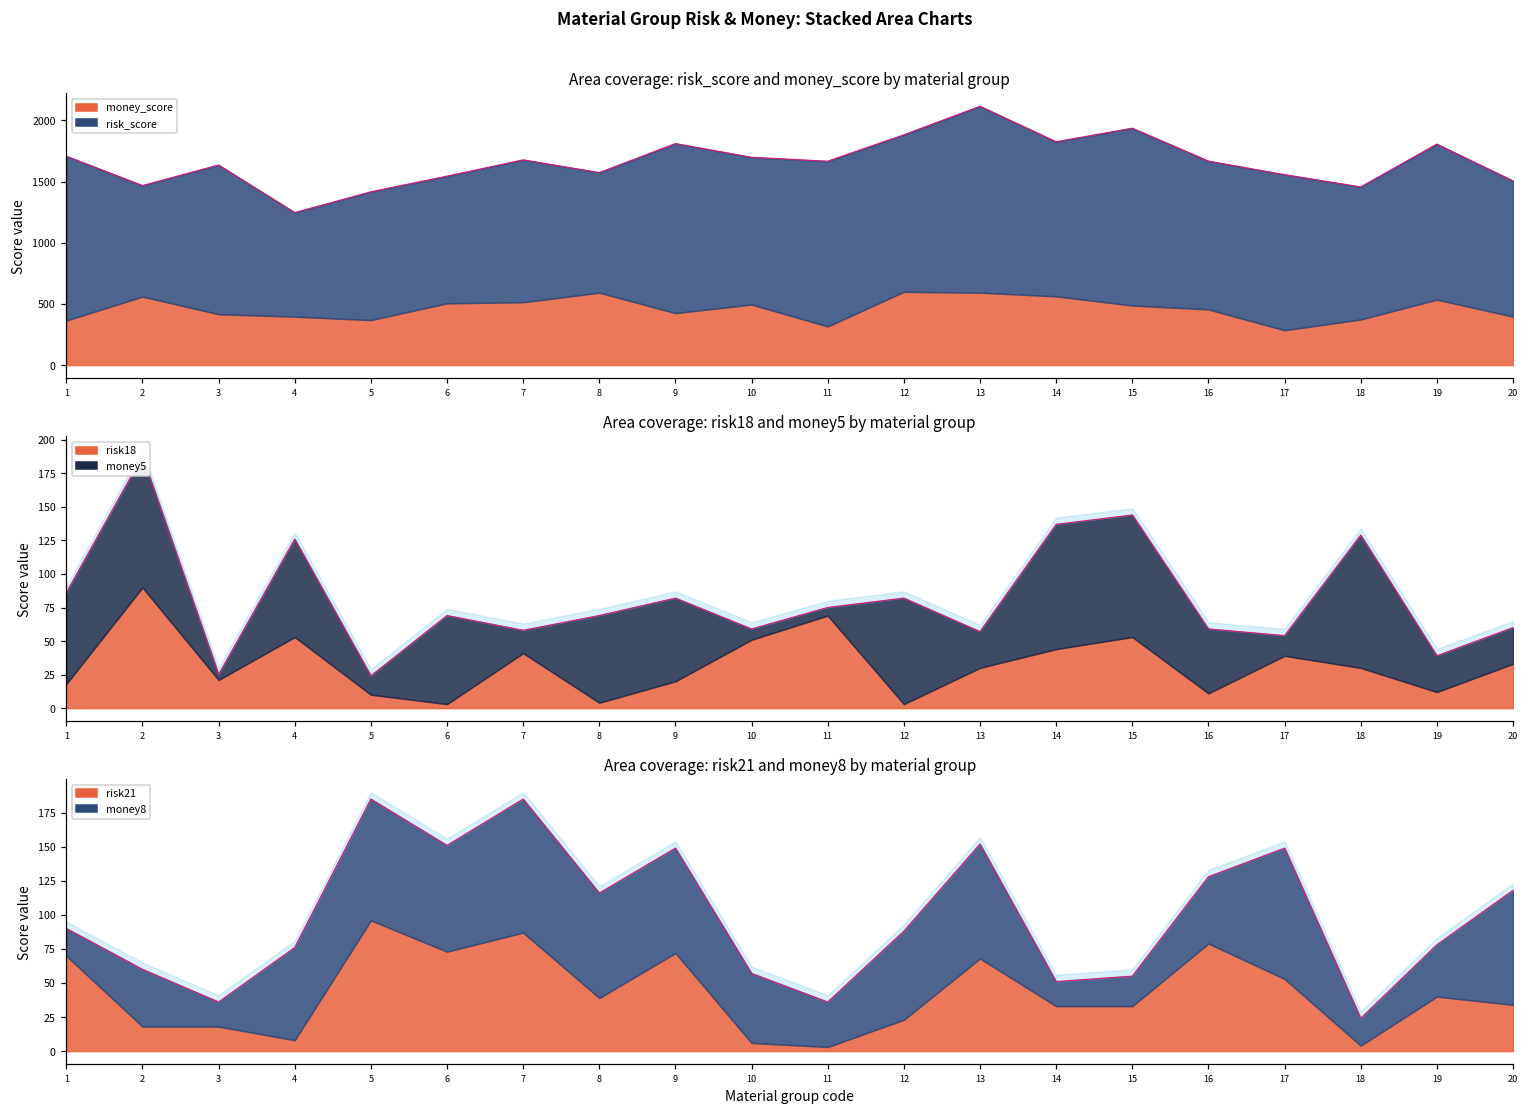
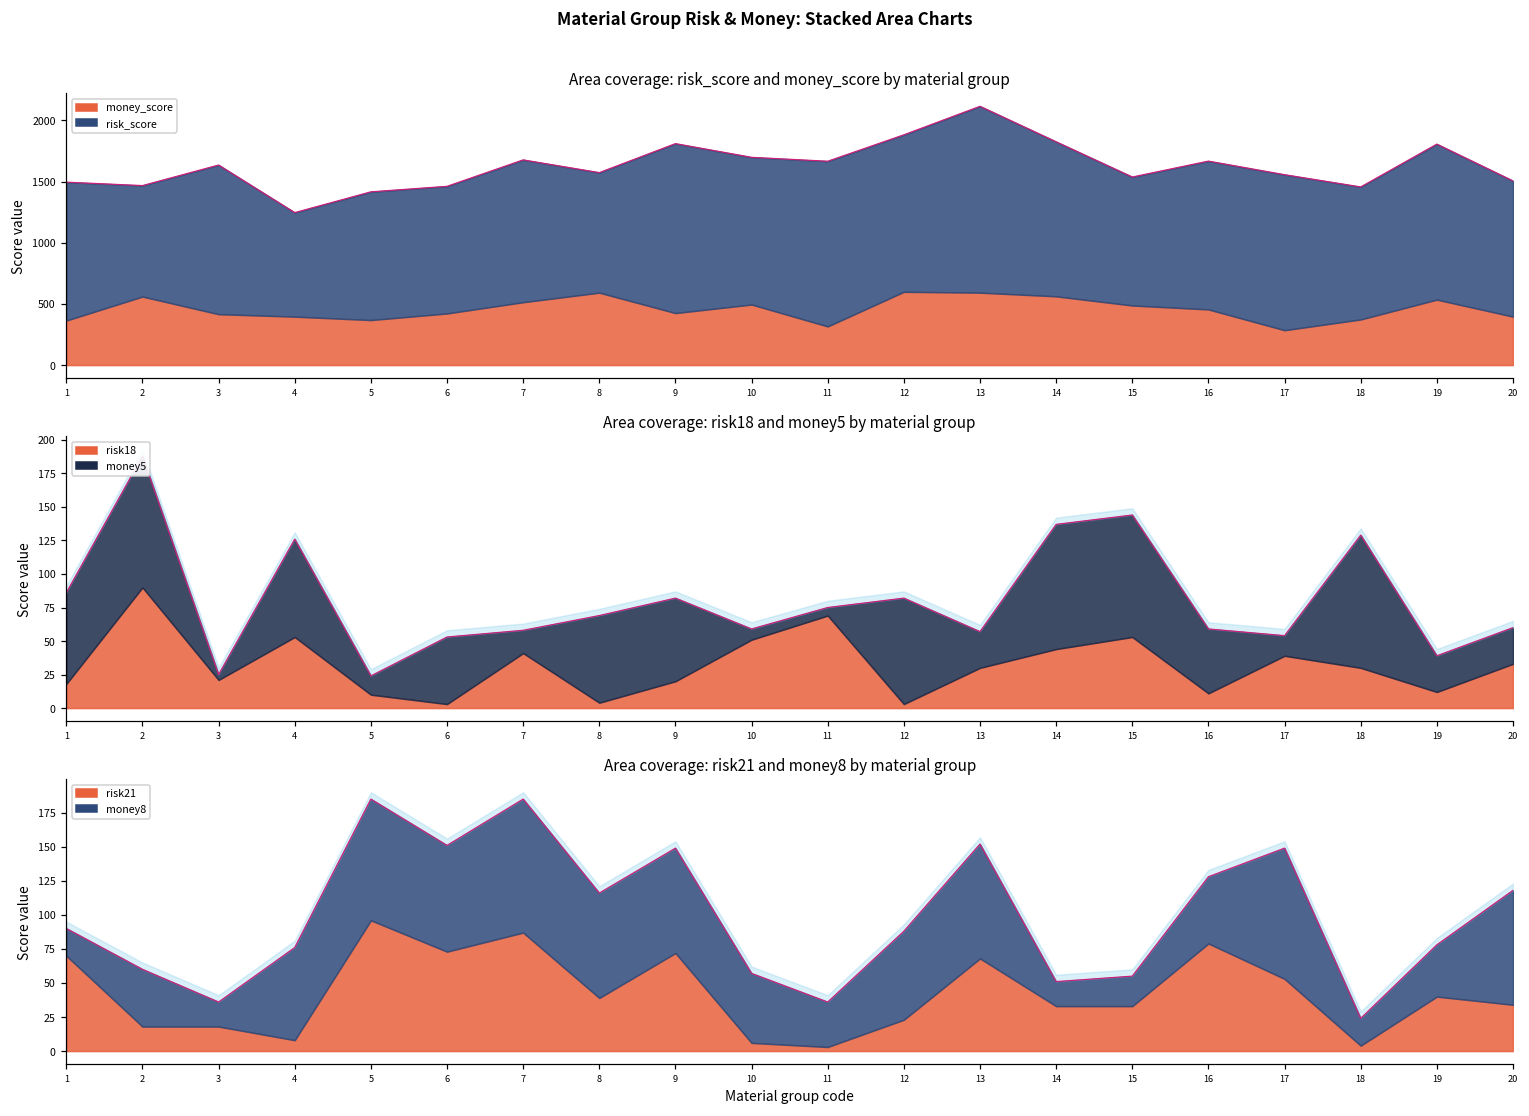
Area coverage: risk_score and money_score by material group, risk_score, 1: 1340 -> 1130
Area coverage: risk_score and money_score by material group, money_score, 6: 510 -> 420
Area coverage: risk_score and money_score by material group, risk_score, 15: 1450 -> 1050
Area coverage: risk18 and money5 by material group, money5, 6: 66 -> 50
